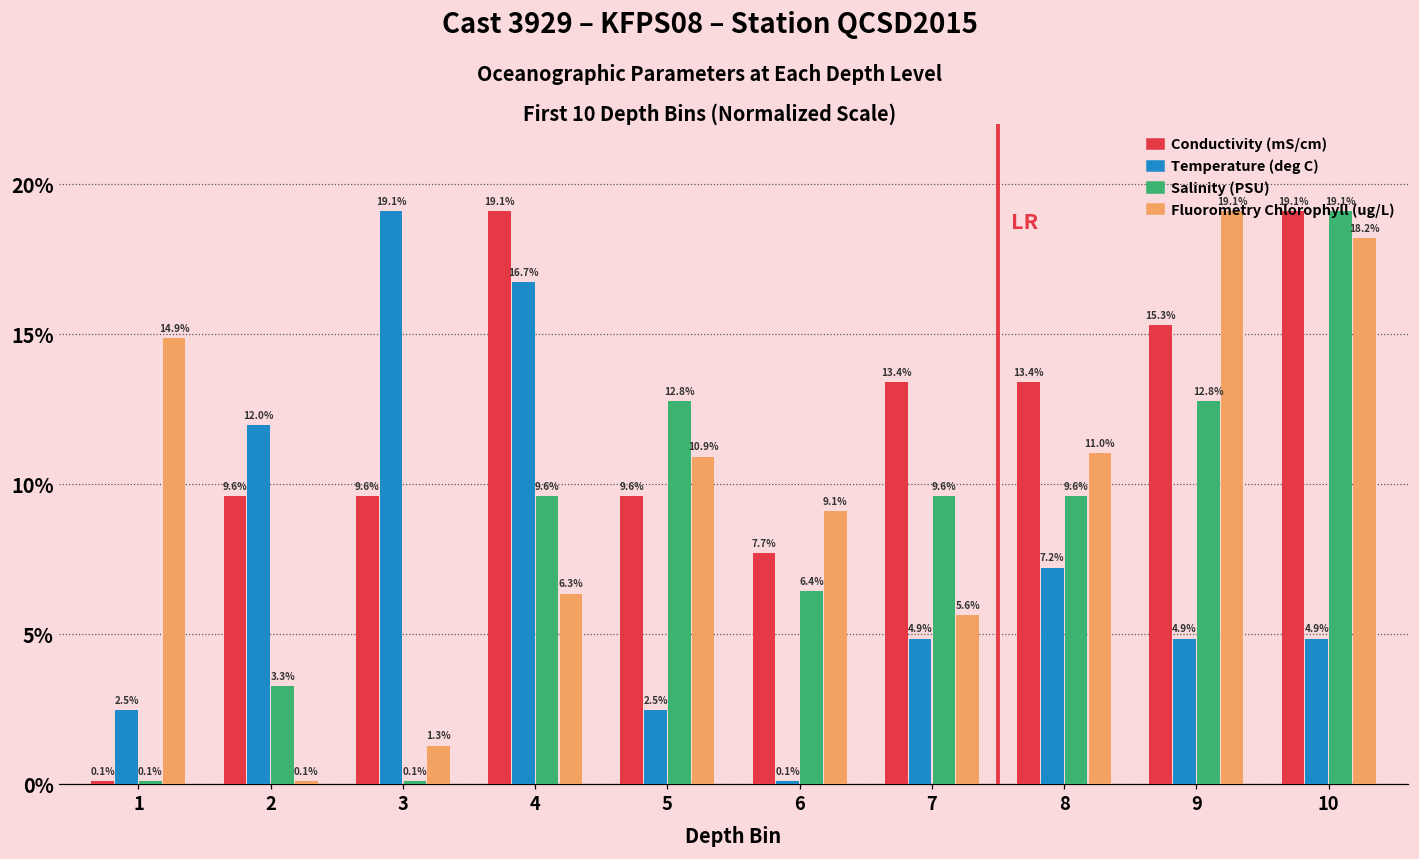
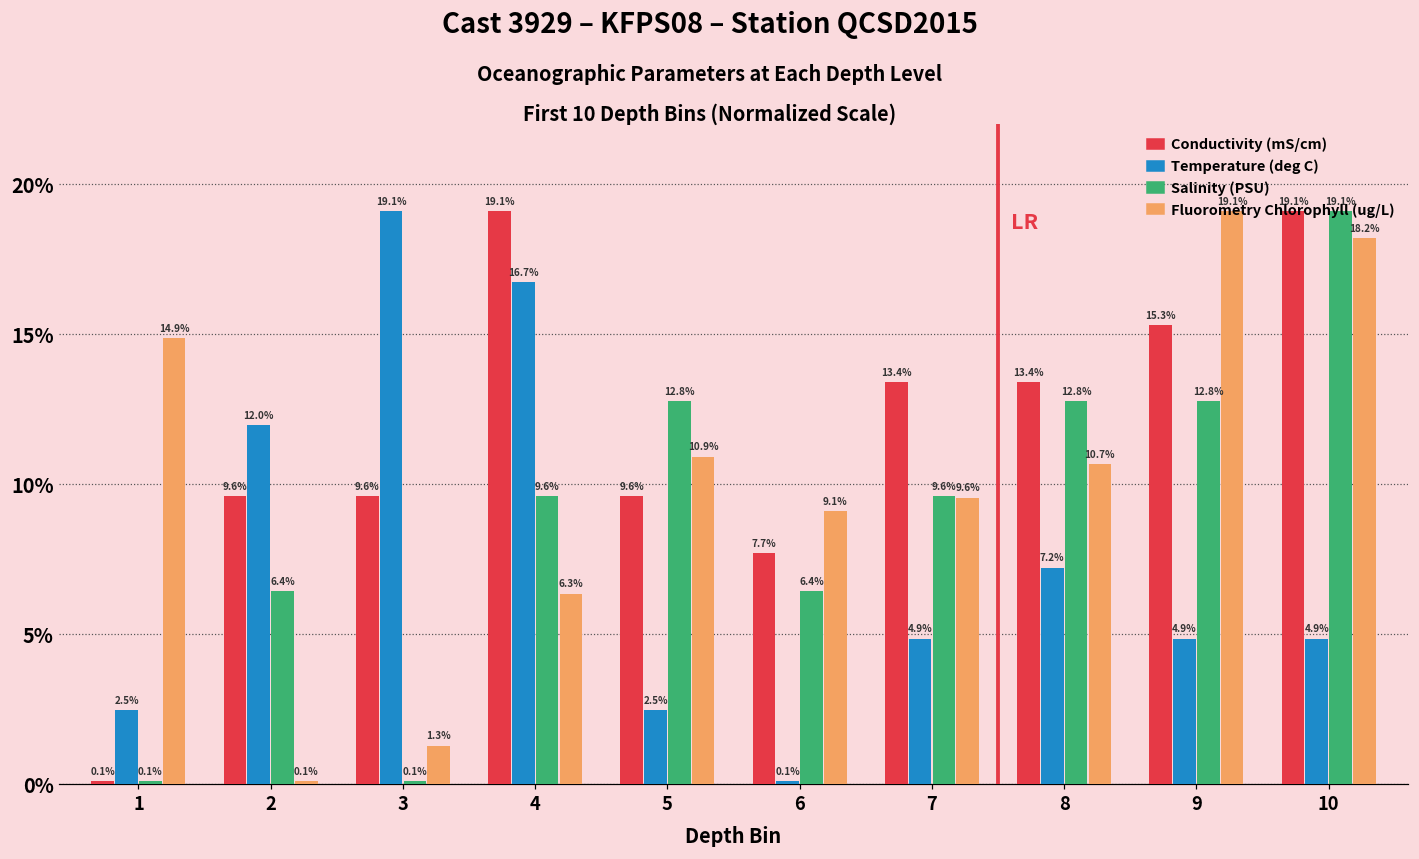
Salinity (PSU), 2: 3.3% -> 6.4%
Fluorometry Chlorophyll (ug/L), 7: 5.6% -> 9.6%
Salinity (PSU), 8: 9.6% -> 12.8%
Fluorometry Chlorophyll (ug/L), 8: 11.0% -> 10.7%
